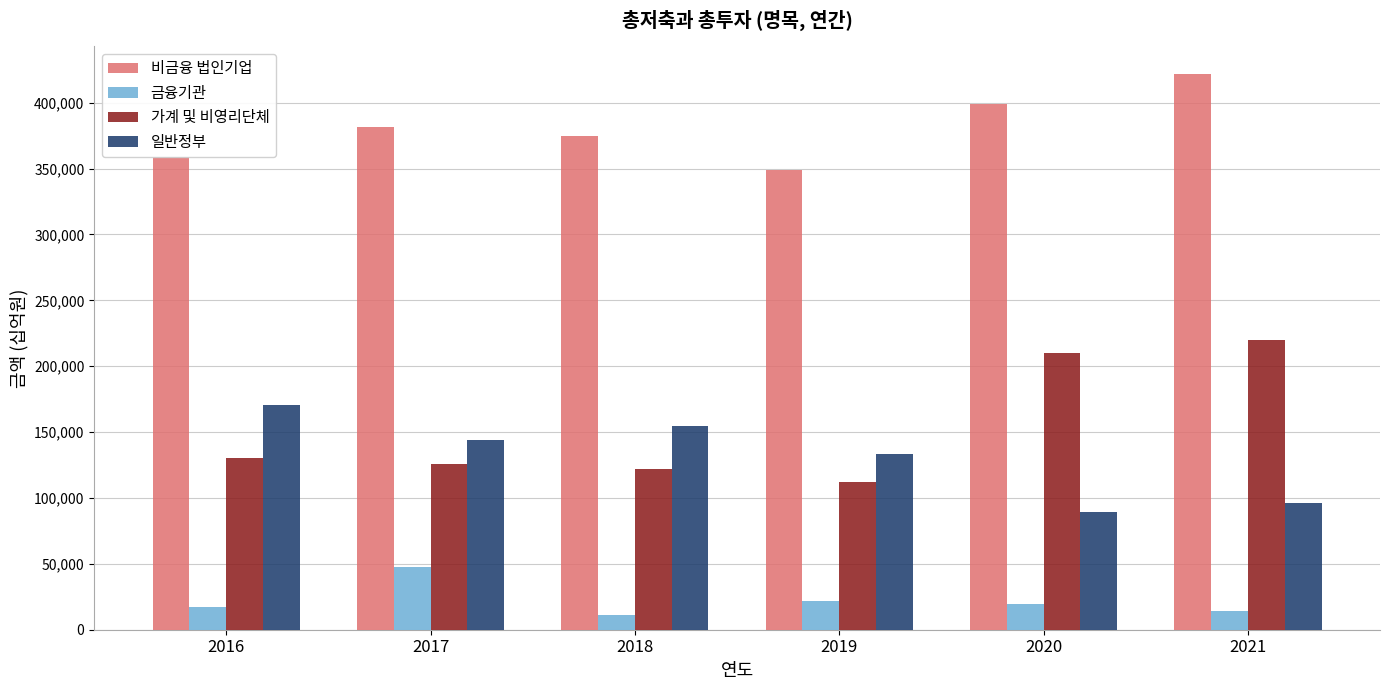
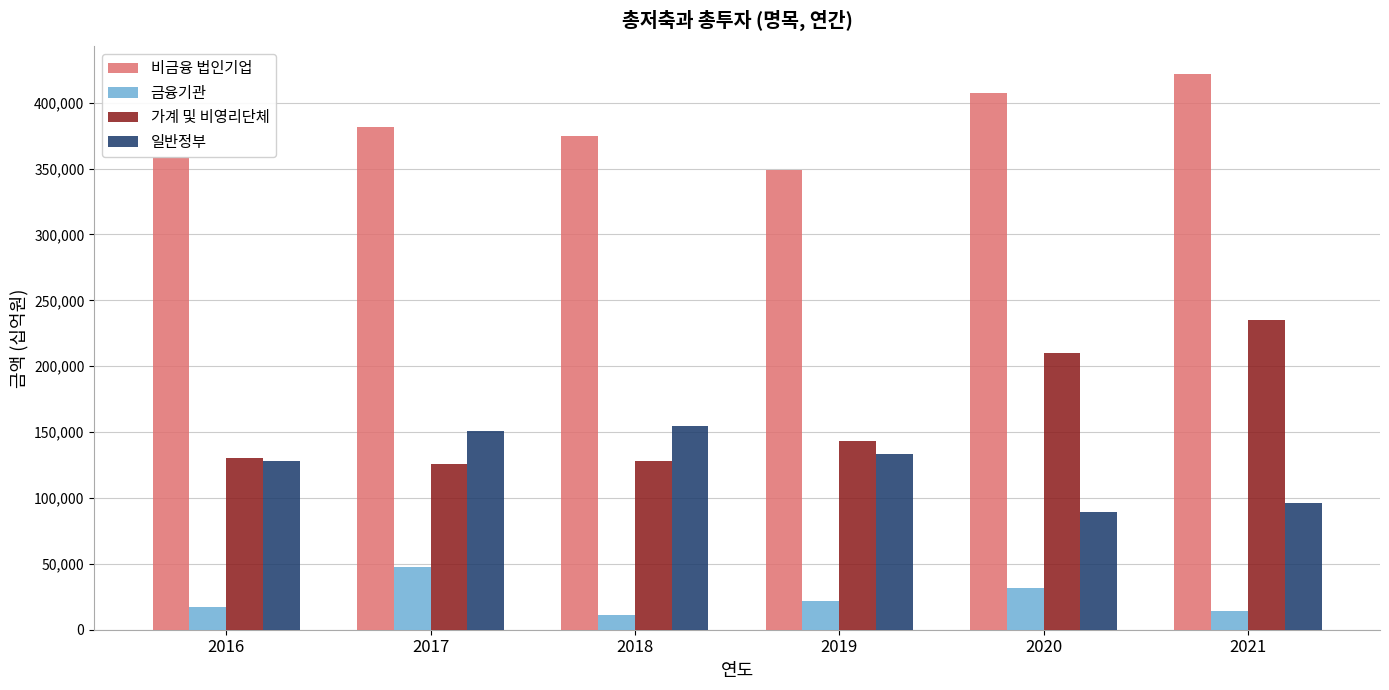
일반정부, 2016: 170,000 -> 128,000
일반정부, 2017: 144,000 -> 151,000
가계 및 비영리단체, 2018: 122,000 -> 128,000
가계 및 비영리단체, 2019: 112,000 -> 143,000
비금융 법인기업, 2020: 399,000 -> 407,000
금융기관, 2020: 20,000 -> 32,000
가계 및 비영리단체, 2021: 220,000 -> 235,000
